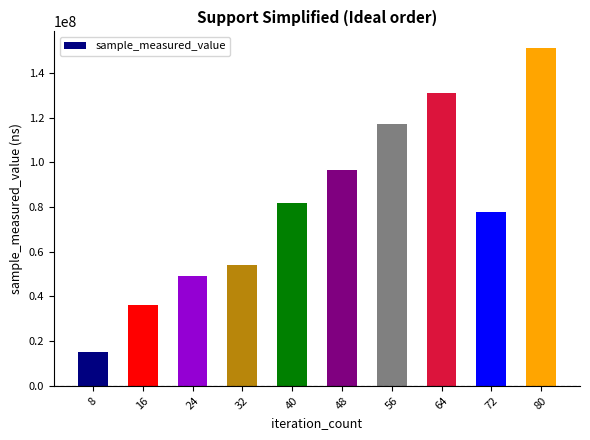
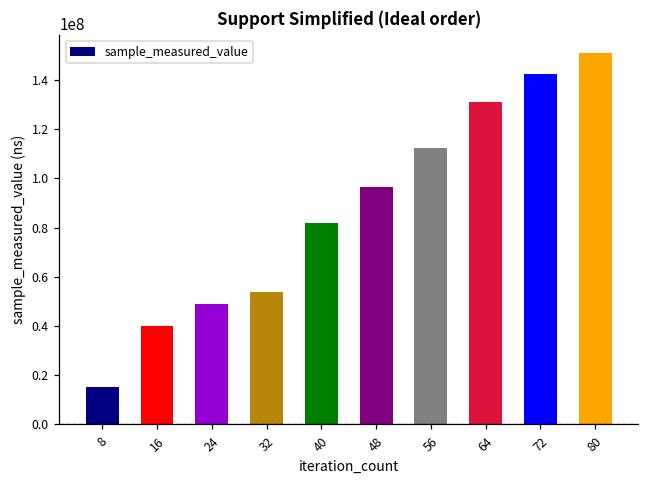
16: 36000000 -> 40000000
56: 117000000 -> 113000000
72: 78000000 -> 142000000
